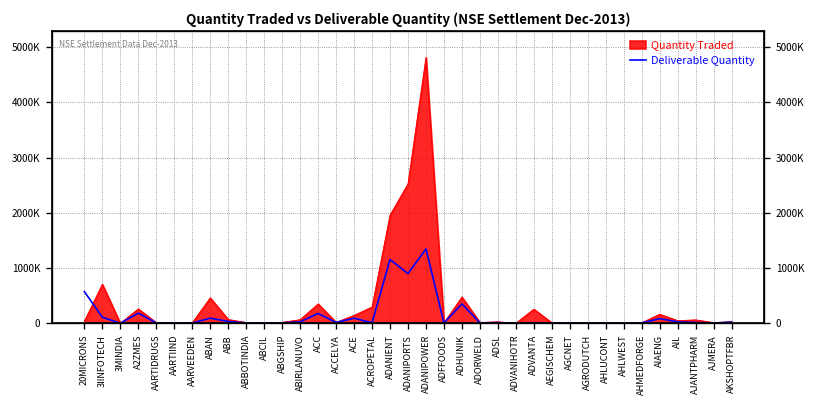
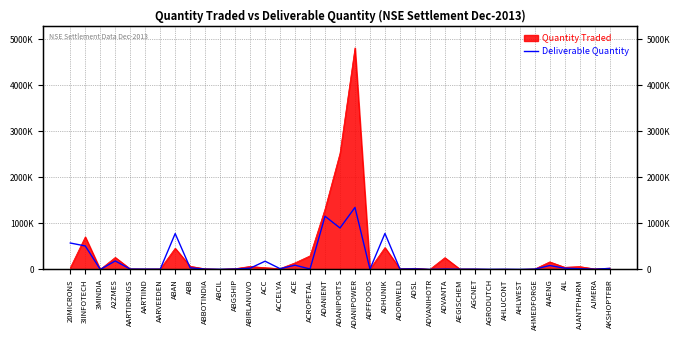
Deliverable Quantity, 3IINFOTECH: 100000 -> 500000
Deliverable Quantity, ABAN: 100000 -> 800000
Quantity Traded, ACC: 400000 -> 0
Quantity Traded, ADANIENT: 2000000 -> 1300000
Deliverable Quantity, ADHUNIK: 400000 -> 800000
